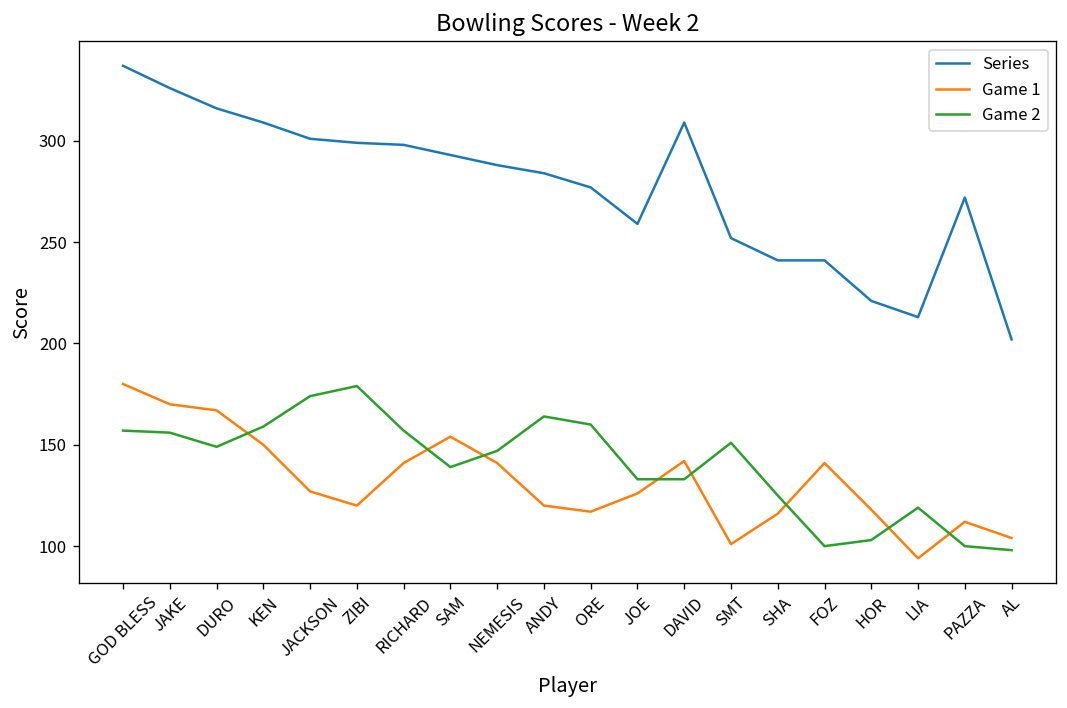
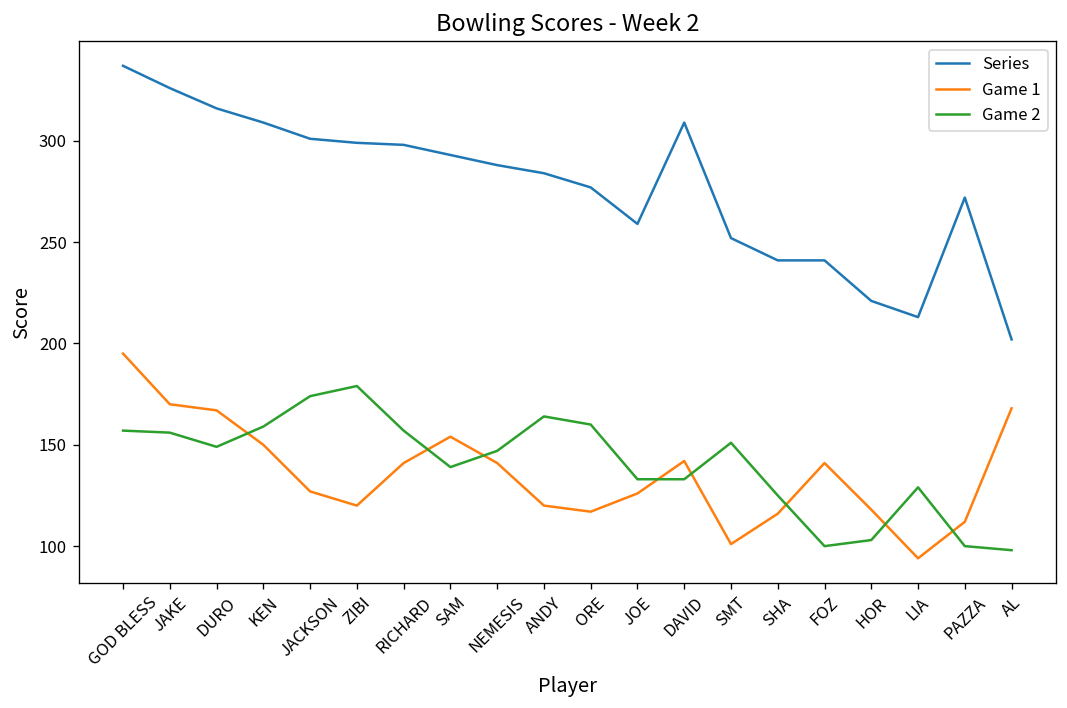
Game 1, GOD BLESS: 180 -> 195
Game 2, LIA: 119 -> 129
Game 1, AL: 104 -> 168
